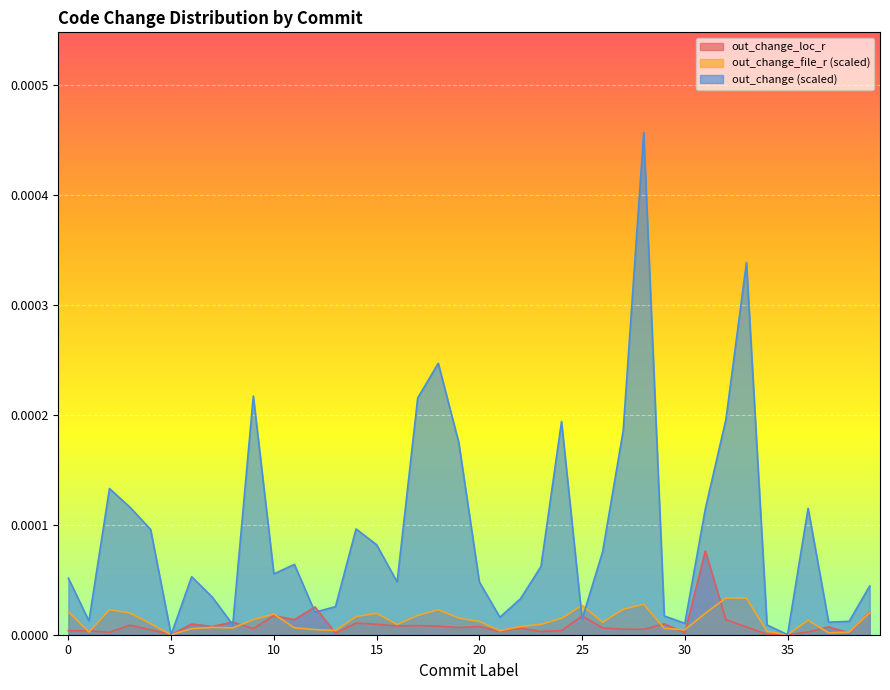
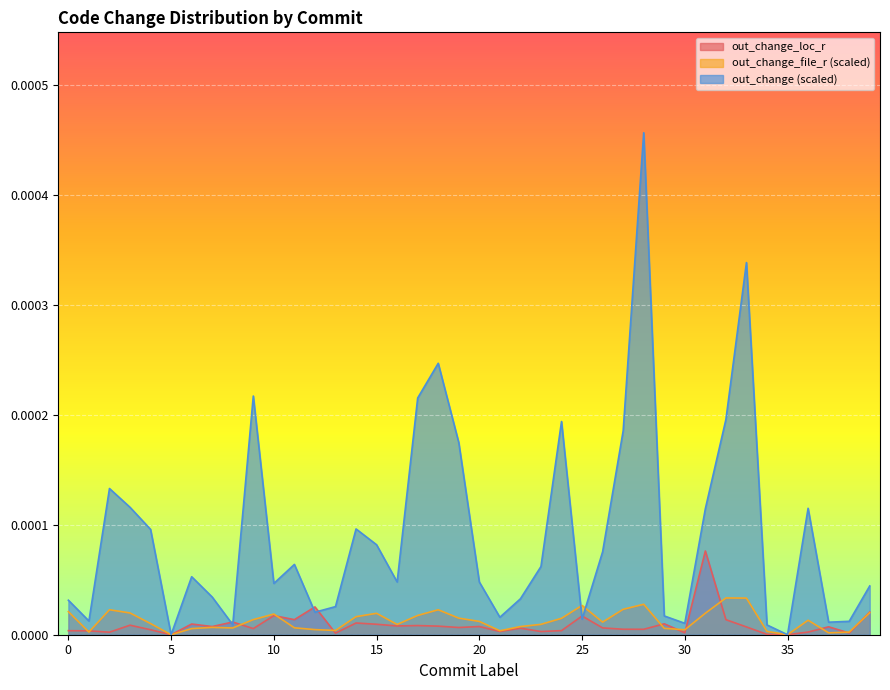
out_change (scaled), 0: 0.000051 -> 0.000031
out_change (scaled), 10: 0.000055 -> 0.000047
